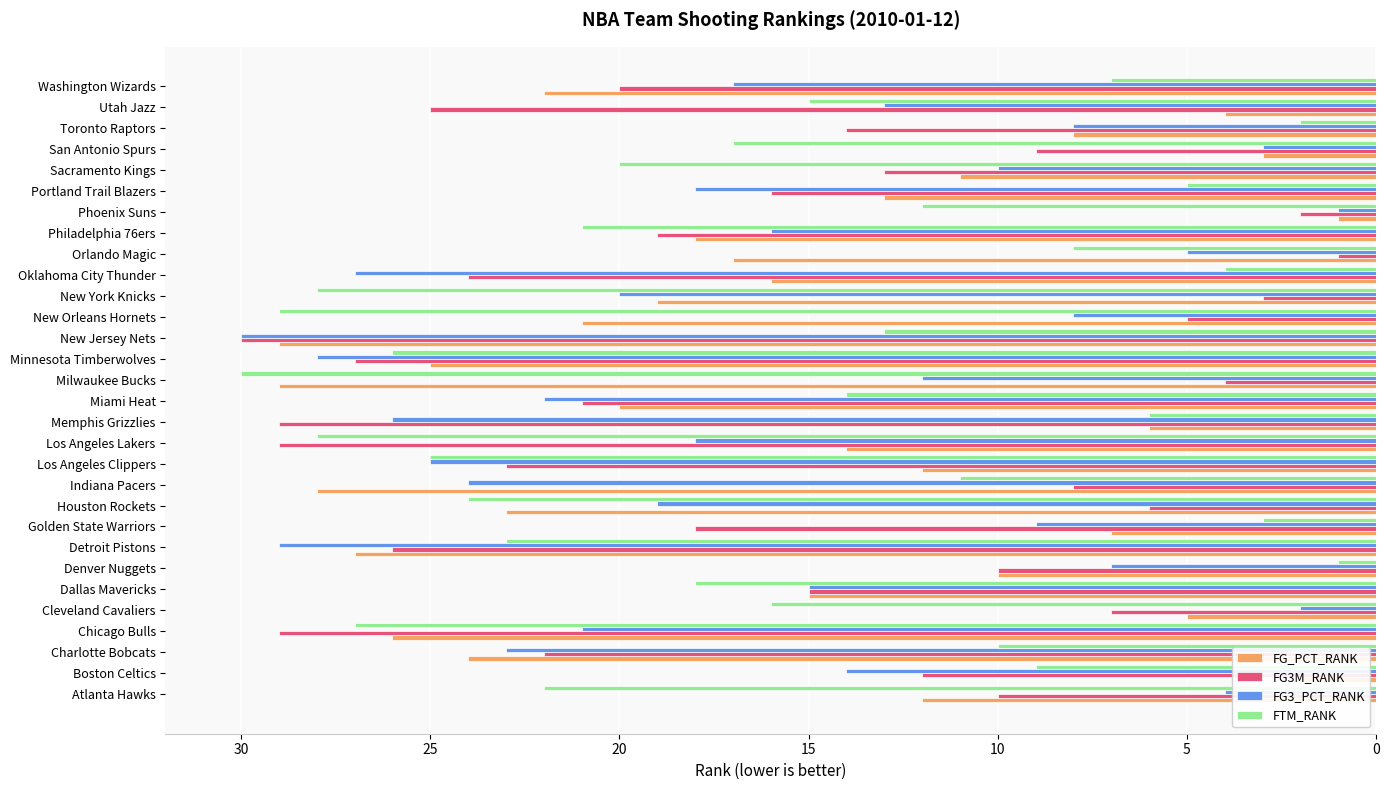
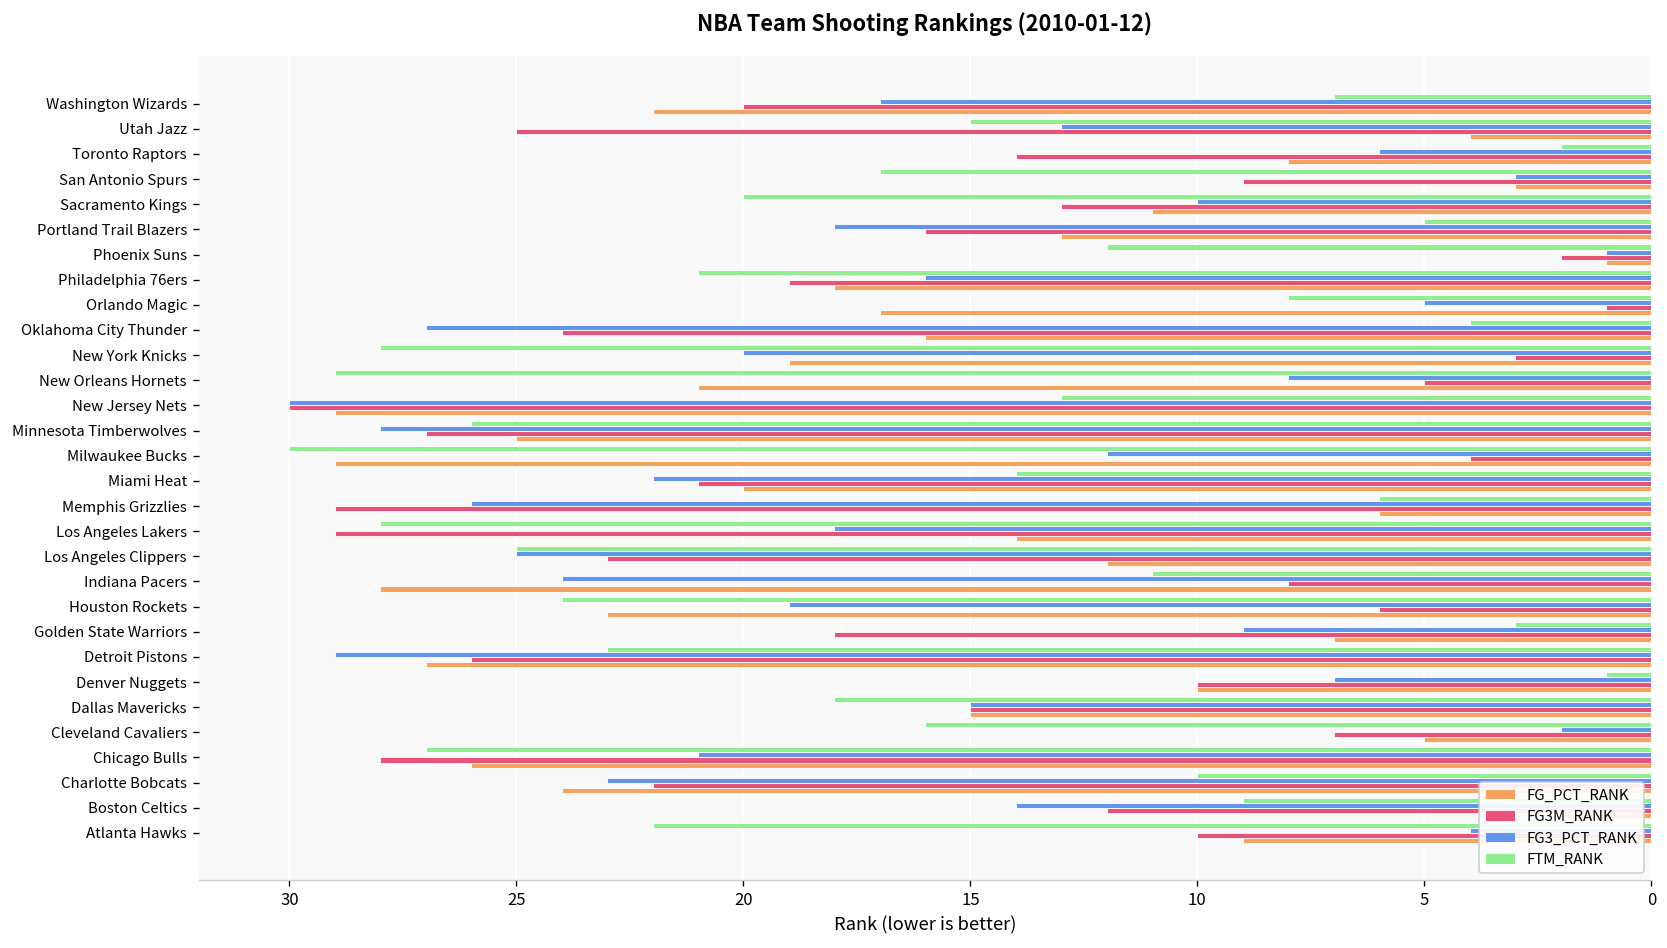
FG3_PCT_RANK, Toronto Raptors: 8 -> 6
FG3M_RANK, Chicago Bulls: 29 -> 28
FG_PCT_RANK, Atlanta Hawks: 12 -> 9
